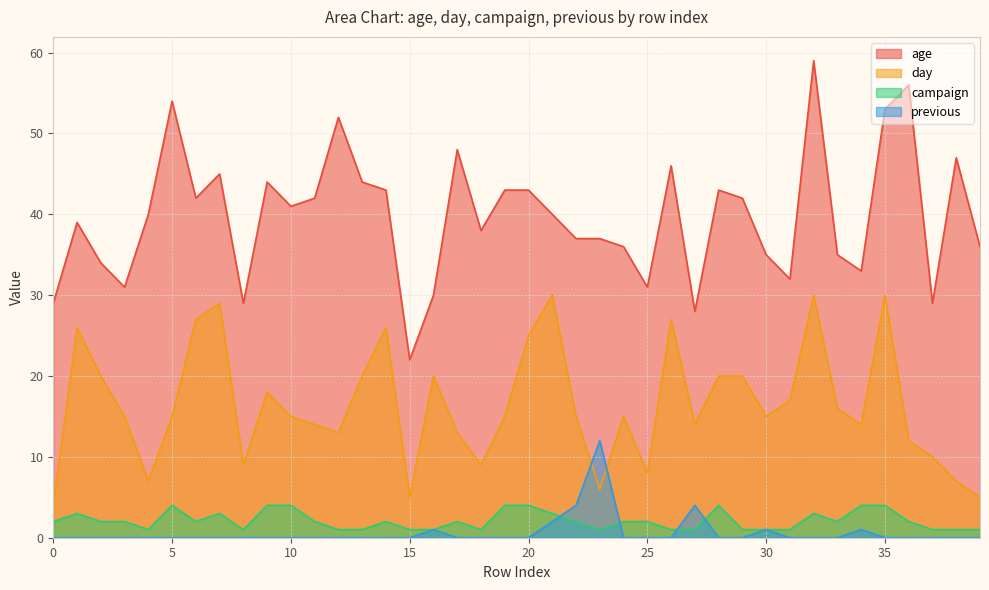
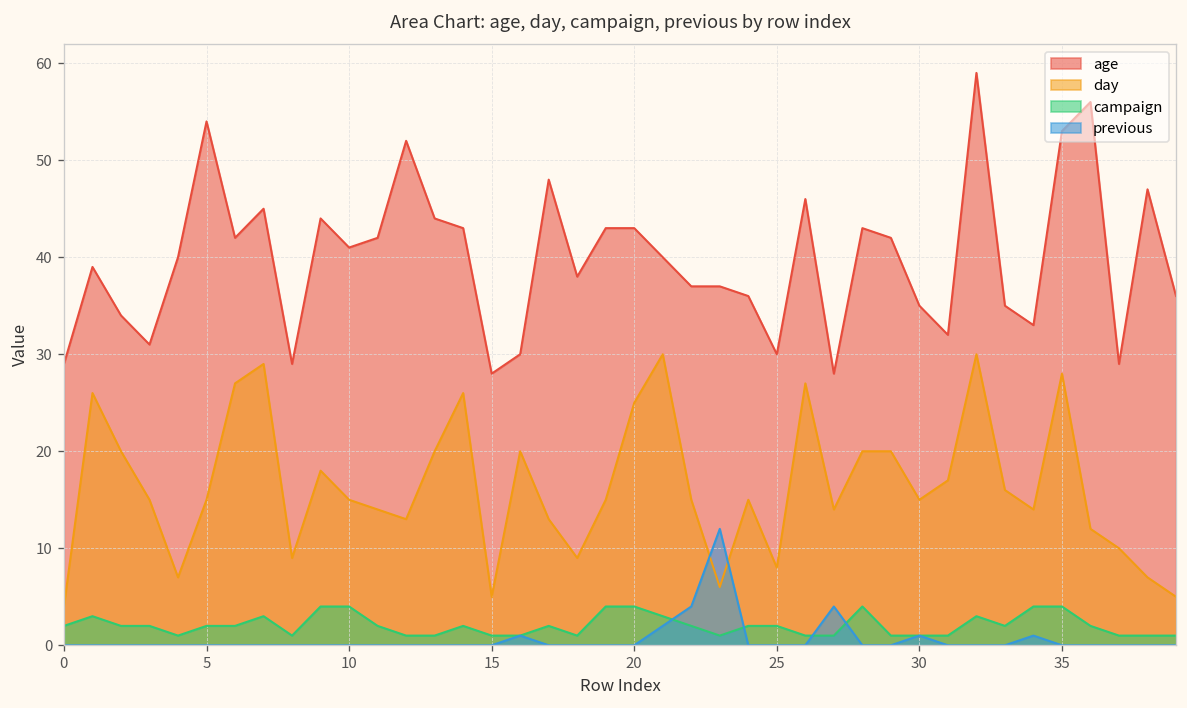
campaign, 5: 4 -> 2
age, 15: 22 -> 28
age, 25: 31 -> 30
day, 35: 30 -> 28
